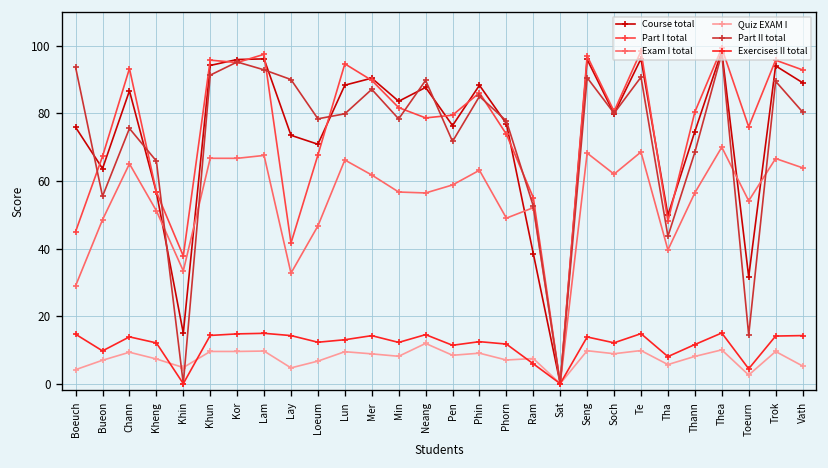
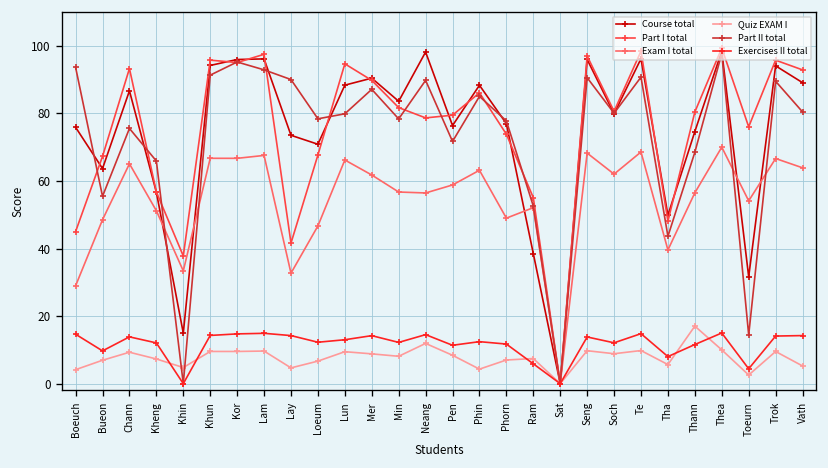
Course total, Neang: 88 -> 98
Quiz EXAM I, Phin: 9 -> 4
Quiz EXAM I, Thann: 8 -> 17
